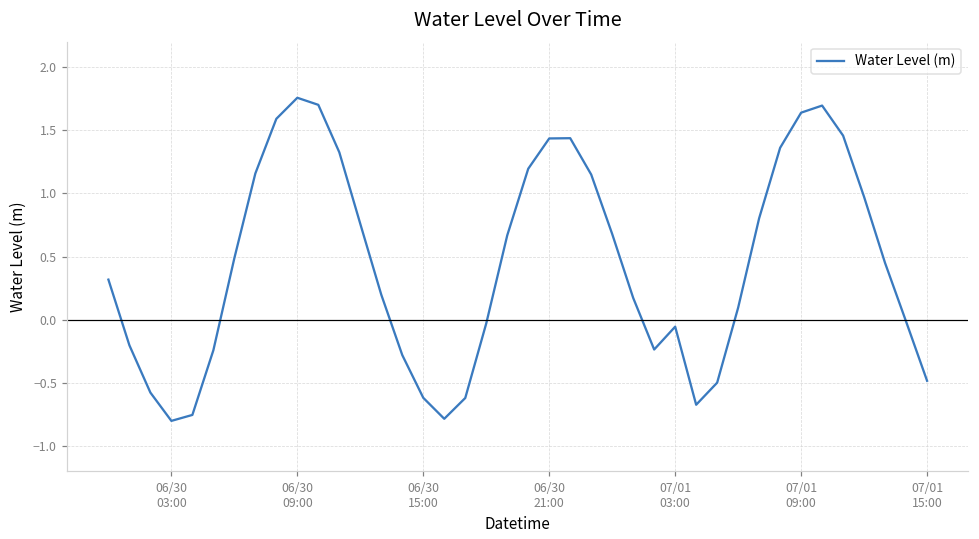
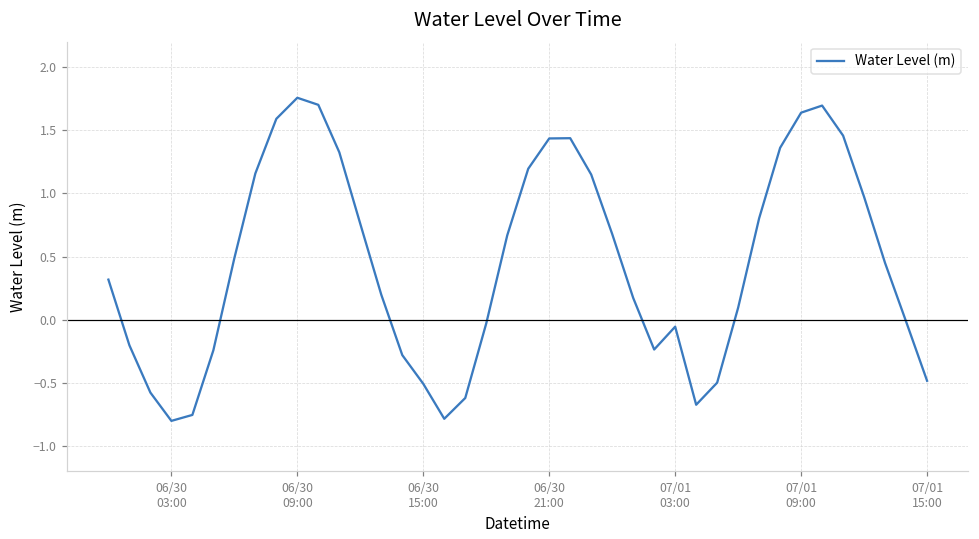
06/30 15:00: -0.62 -> -0.51
